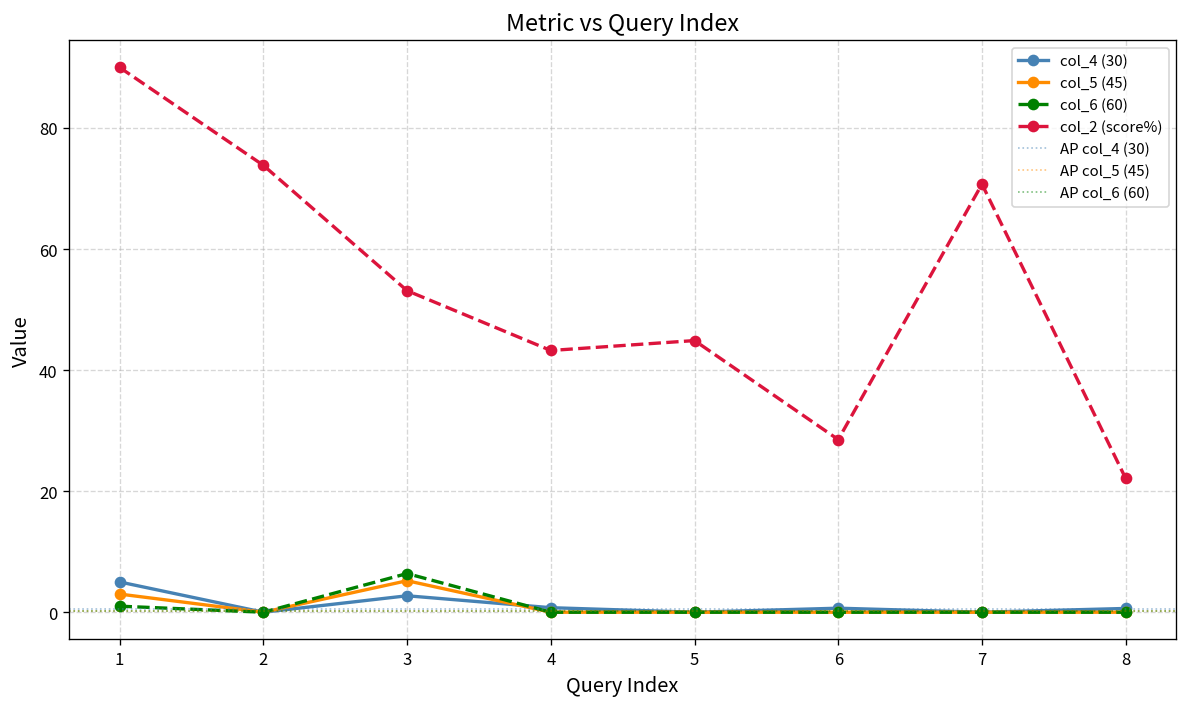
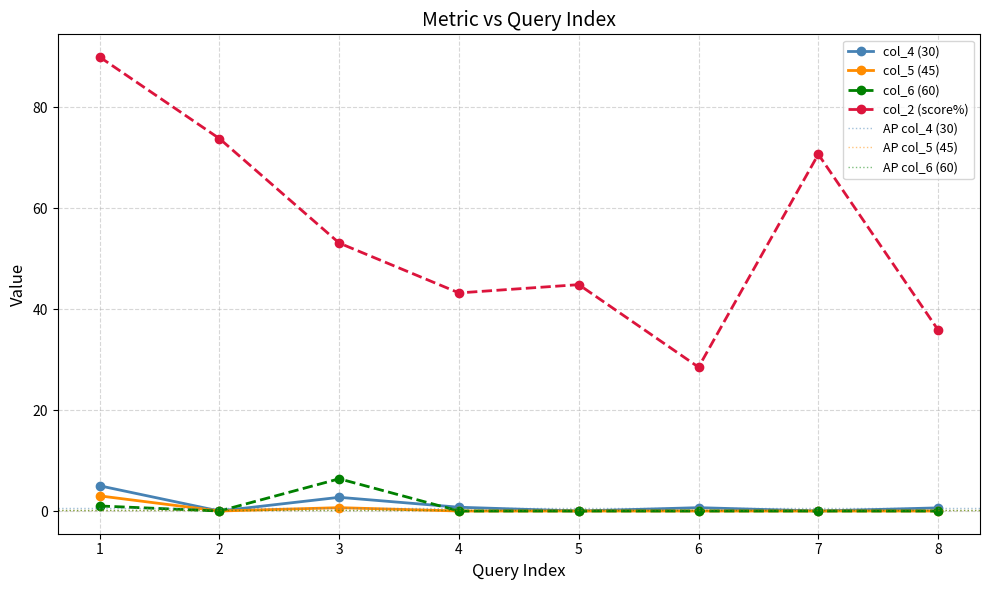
col_5 (45), 3: 5 -> 1
col_2 (score%), 8: 22 -> 36
